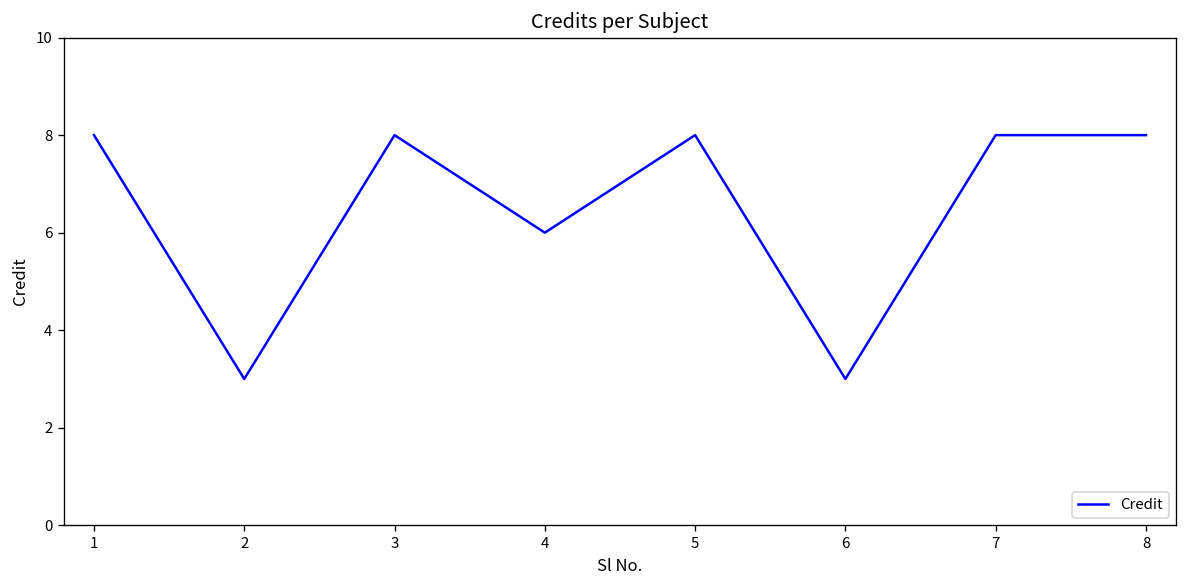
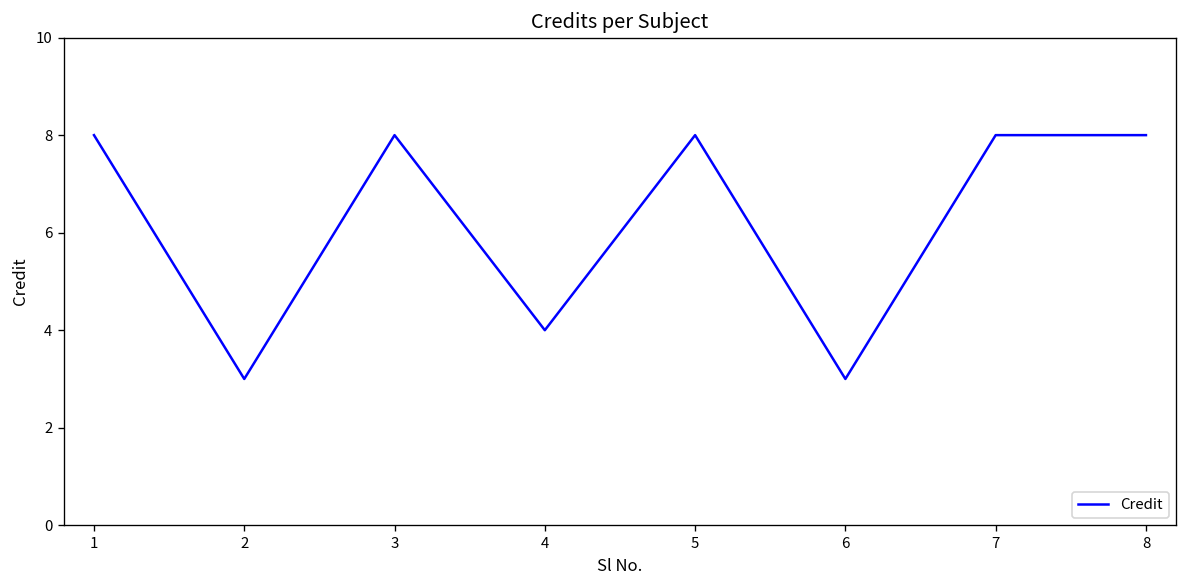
4: 6 -> 4
